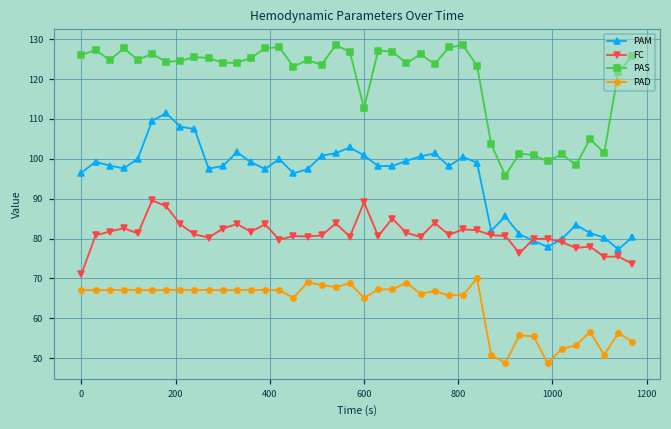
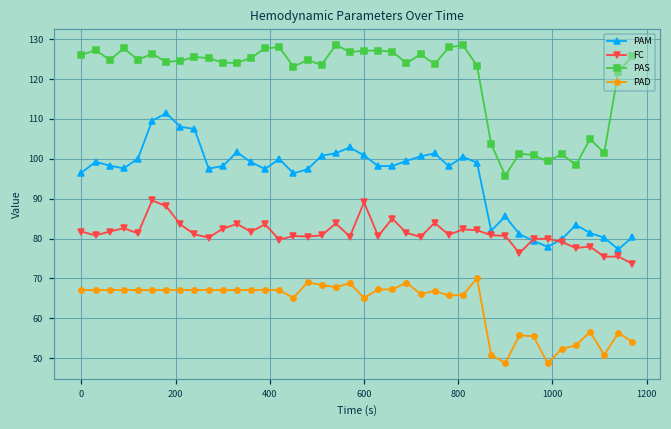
FC, 0: 71 -> 82
PAS, 600: 113 -> 127
